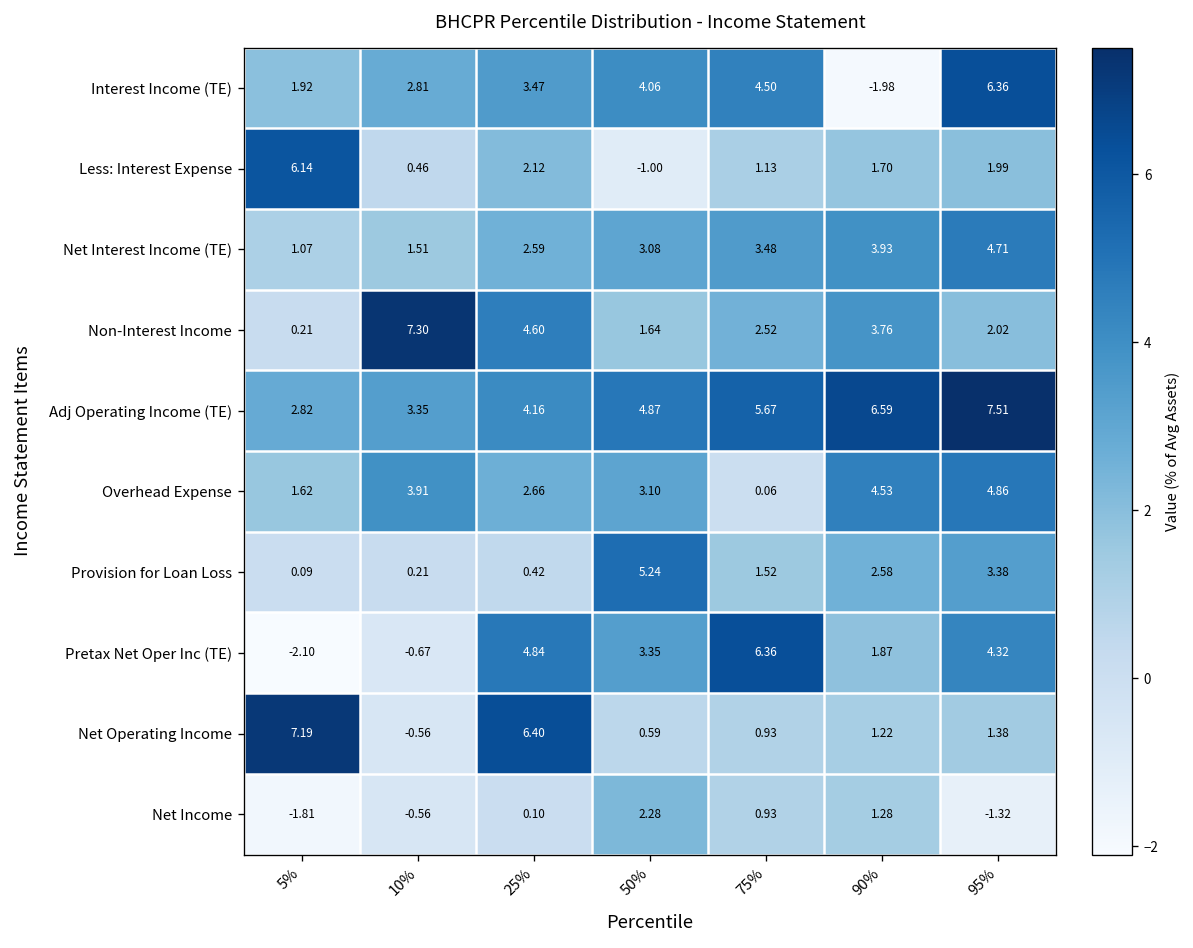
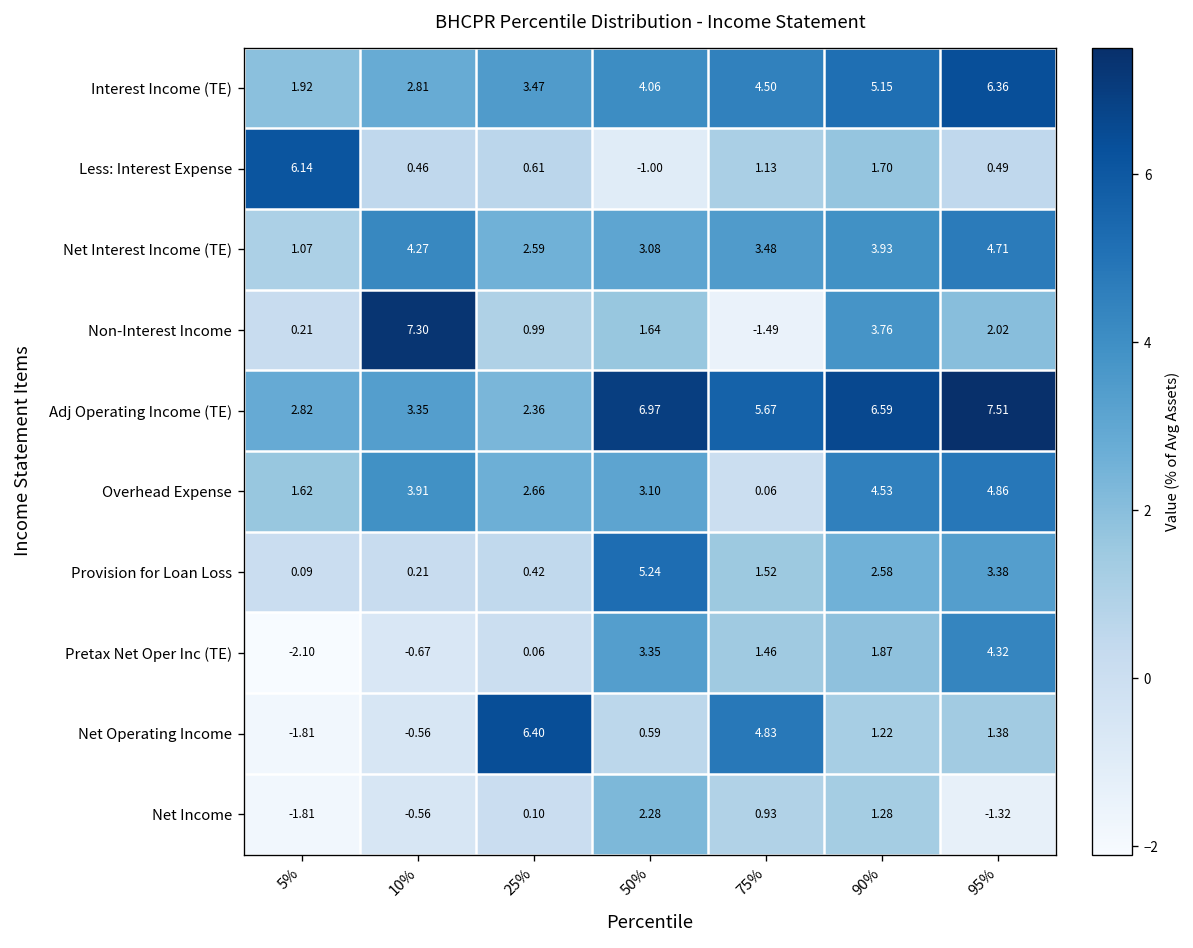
Interest Income (TE), 90%: -1.98 -> 5.15
Less: Interest Expense, 25%: 2.12 -> 0.61
Less: Interest Expense, 95%: 1.99 -> 0.49
Net Interest Income (TE), 10%: 1.51 -> 4.27
Non-Interest Income, 25%: 4.60 -> 0.99
Non-Interest Income, 75%: 2.52 -> -1.49
Adj Operating Income (TE), 25%: 4.16 -> 2.36
Adj Operating Income (TE), 50%: 4.87 -> 6.97
Pretax Net Oper Inc (TE), 25%: 4.84 -> 0.06
Pretax Net Oper Inc (TE), 75%: 6.36 -> 1.46
Net Operating Income, 5%: 7.19 -> -1.81
Net Operating Income, 75%: 0.93 -> 4.83
